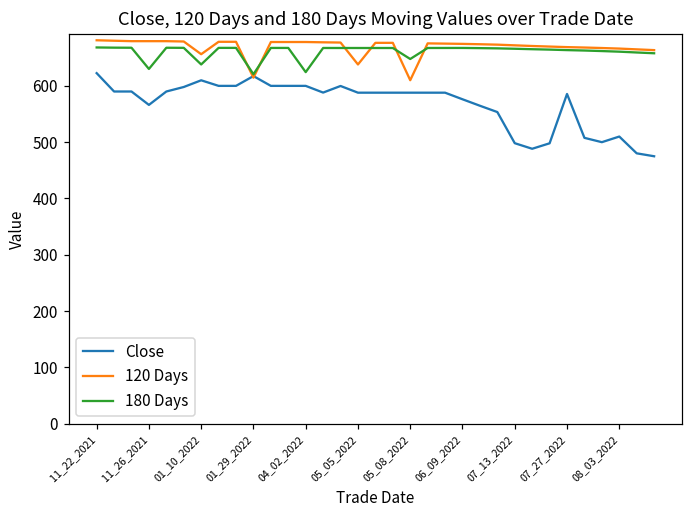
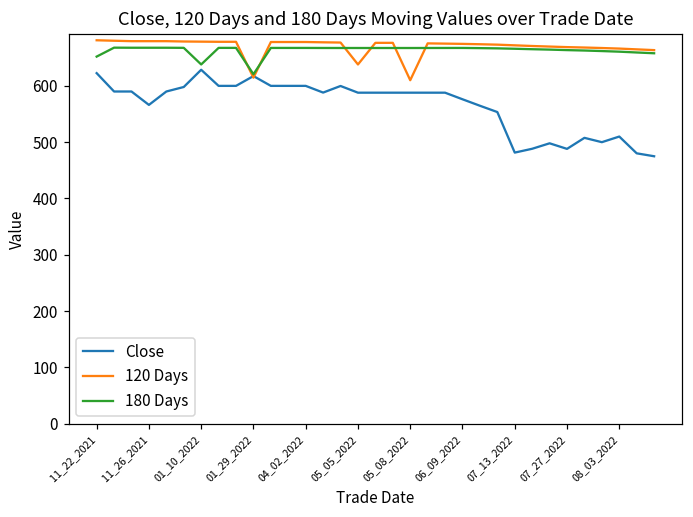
180 Days, 11_22_2021: 670 -> 650
180 Days, 11_26_2021: 630 -> 670
Close, 01_10_2022: 610 -> 630
120 Days, 01_10_2022: 660 -> 680
180 Days, 04_02_2022: 620 -> 670
180 Days, 05_08_2022: 650 -> 670
Close, 07_13_2022: 500 -> 480
Close, 07_27_2022: 590 -> 490
